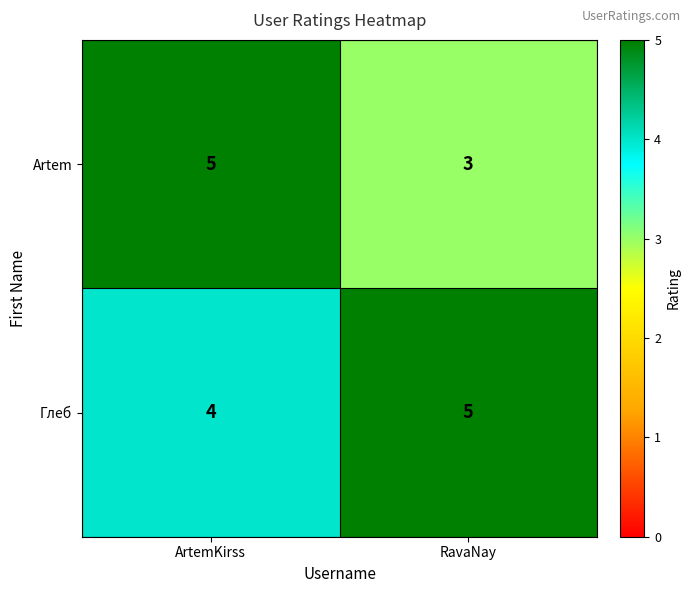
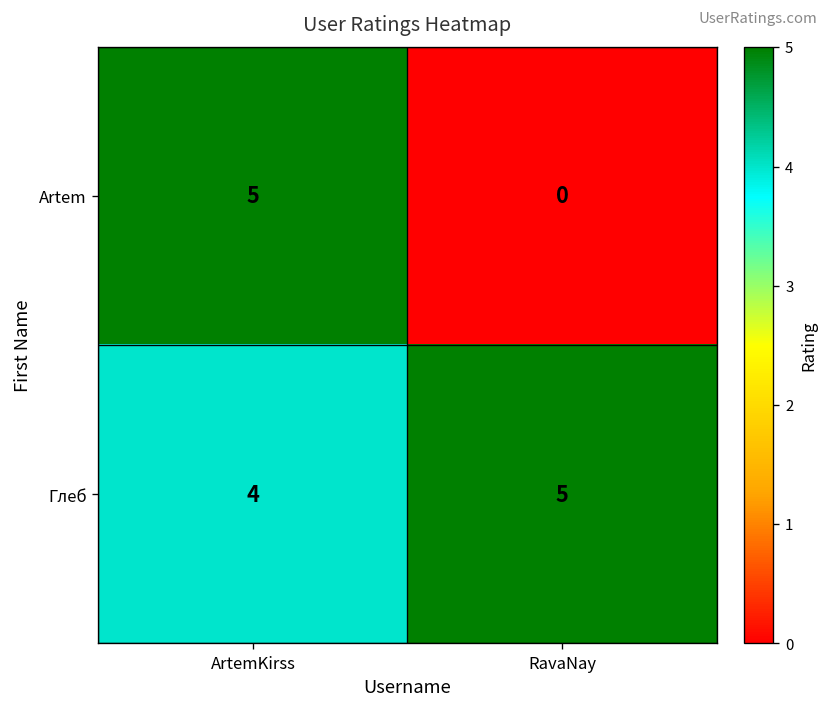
Artem, RavaNay: 3 -> 0
